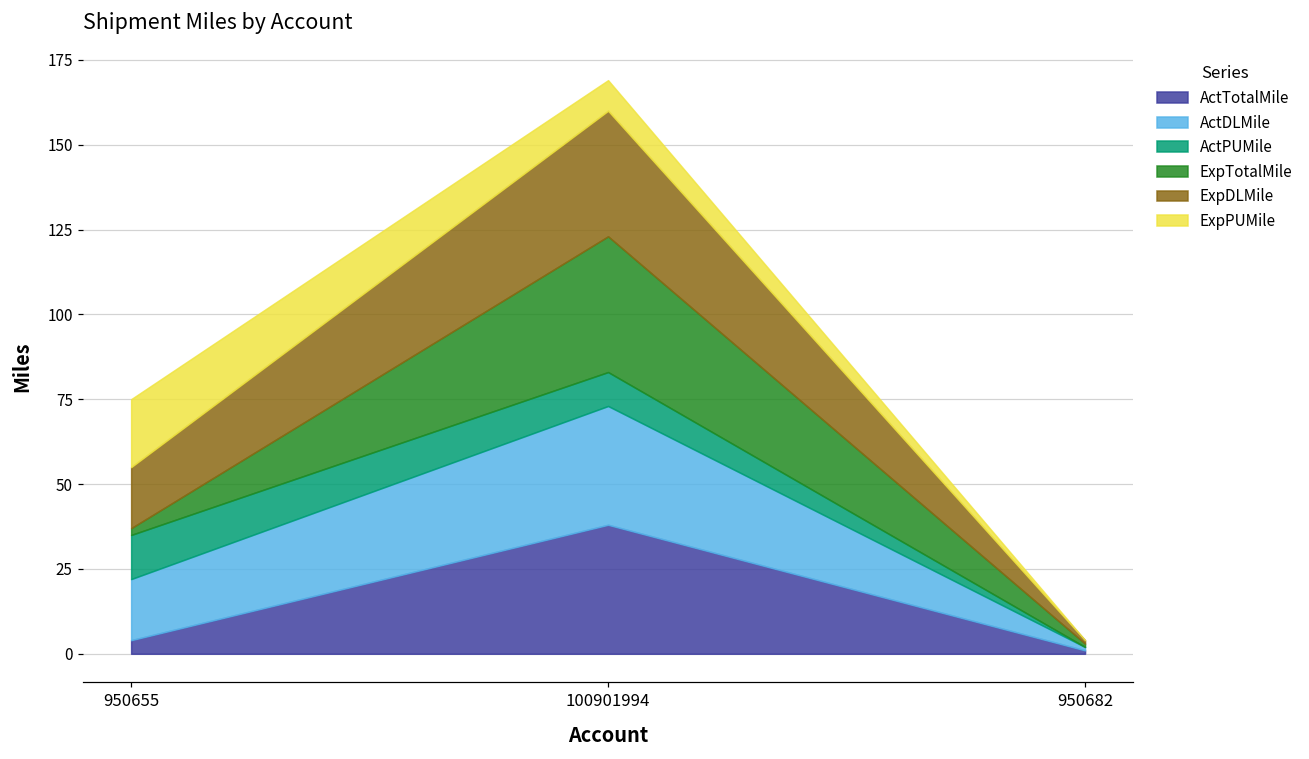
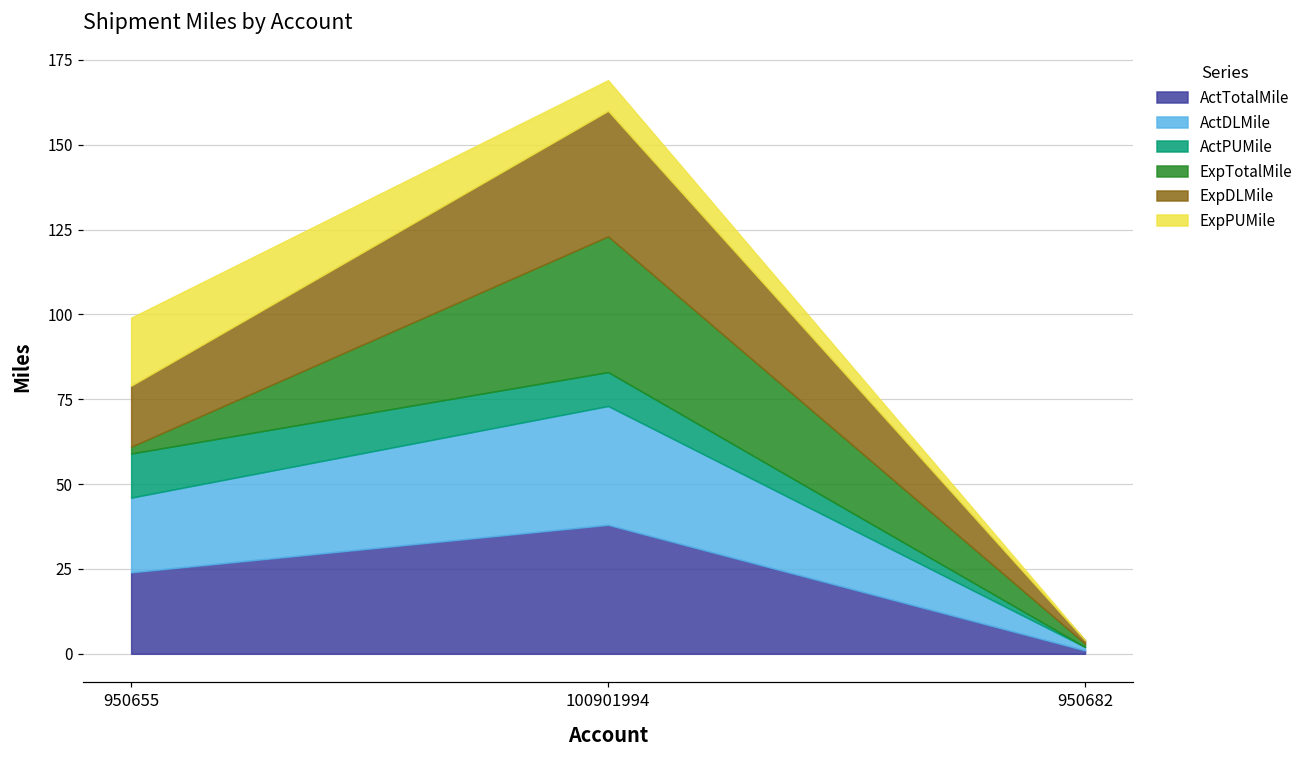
ActTotalMile, 950655: 4 -> 24
ActDLMile, 950655: 18 -> 22
